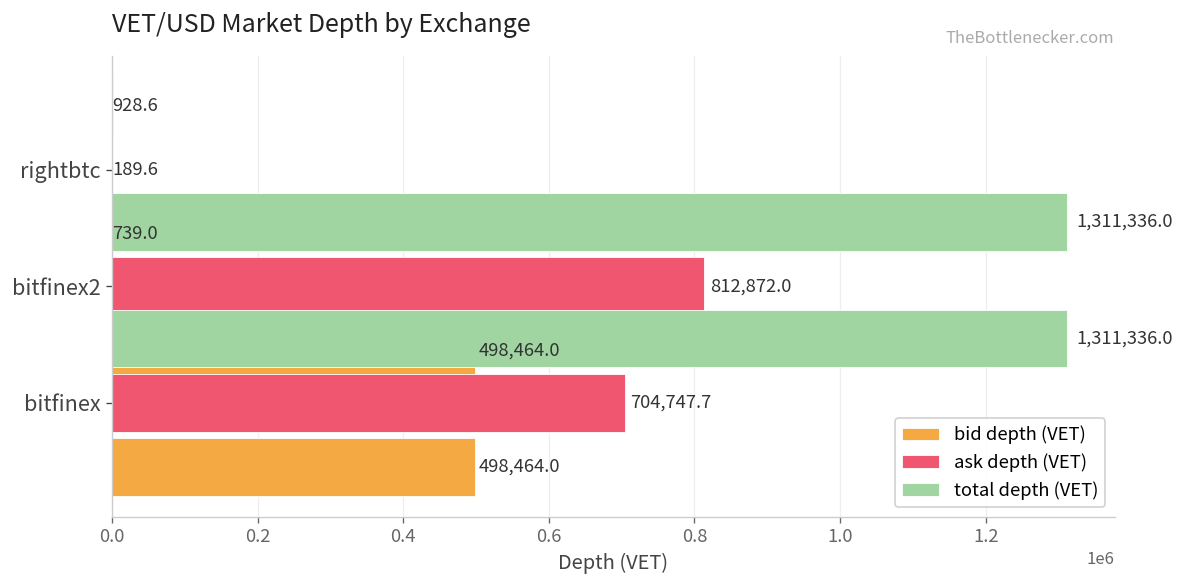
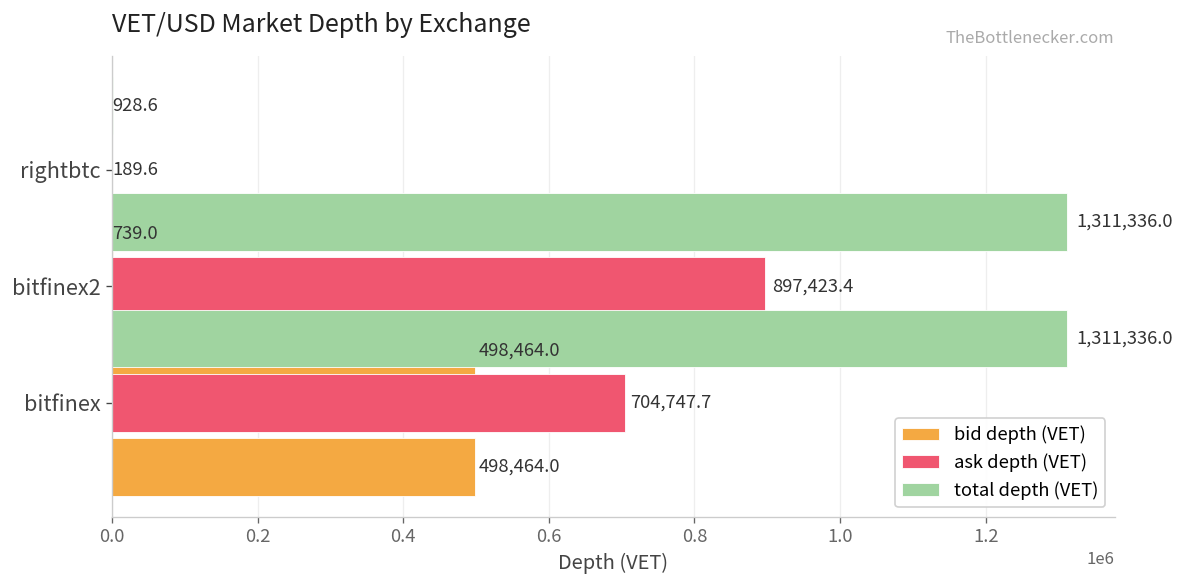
ask depth (VET), bitfinex2: 812,872.0 -> 897,423.4
